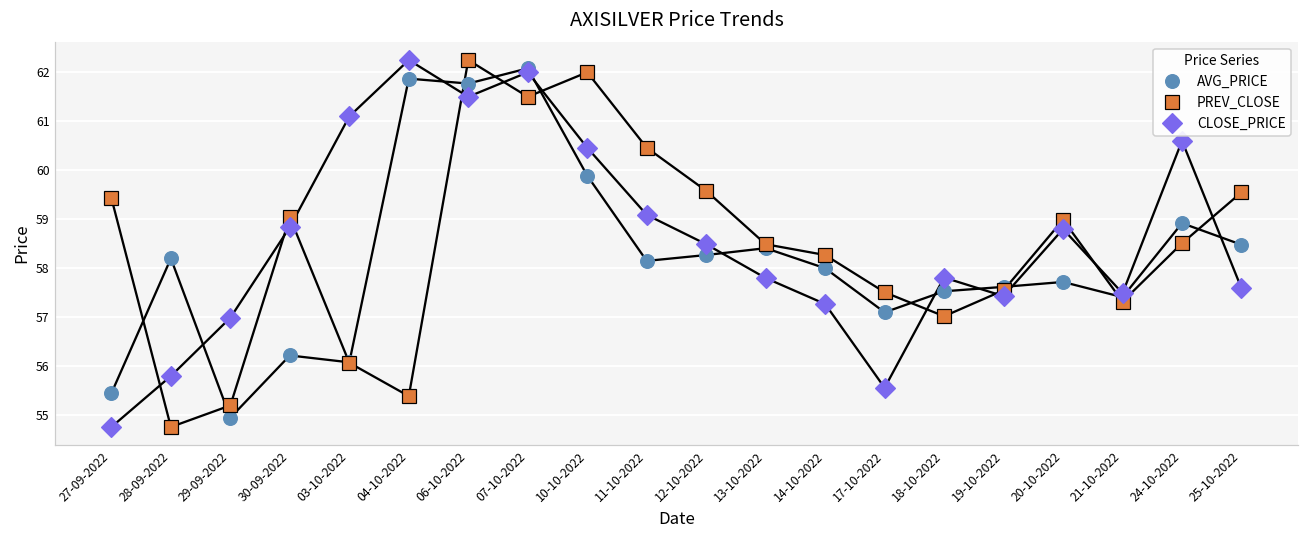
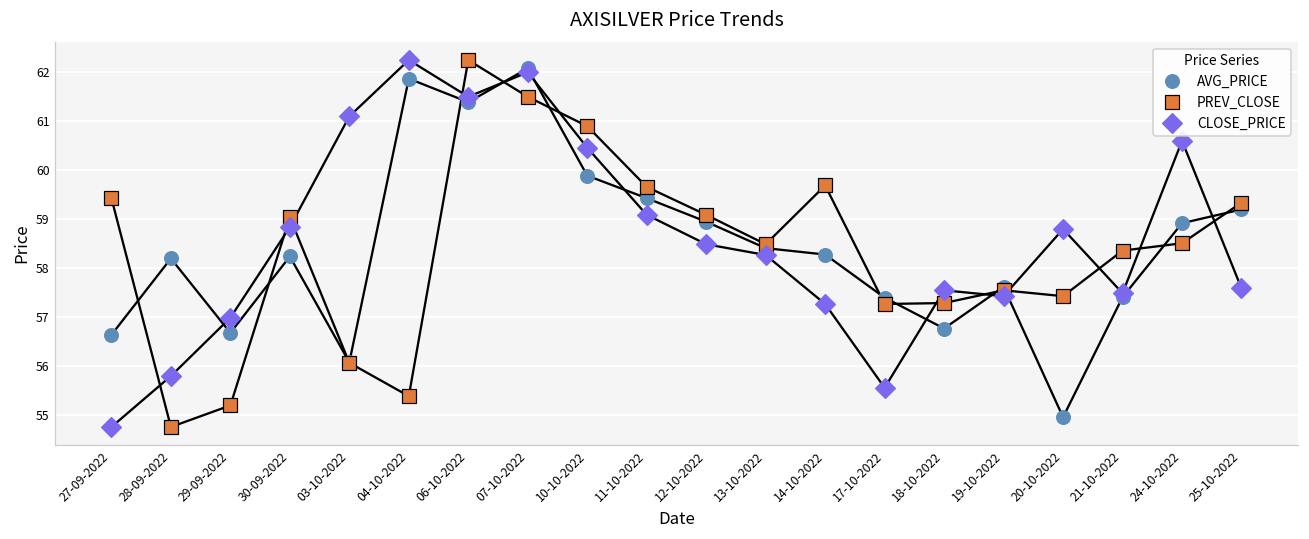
AVG_PRICE, 27-09-2022: 55.5 -> 56.6
AVG_PRICE, 29-09-2022: 55.0 -> 56.7
AVG_PRICE, 30-09-2022: 56.2 -> 58.2
AVG_PRICE, 06-10-2022: 61.8 -> 61.4
PREV_CLOSE, 10-10-2022: 62.0 -> 60.9
AVG_PRICE, 11-10-2022: 58.2 -> 59.4
PREV_CLOSE, 11-10-2022: 60.5 -> 59.7
AVG_PRICE, 12-10-2022: 58.3 -> 59.0
PREV_CLOSE, 12-10-2022: 59.6 -> 59.1
CLOSE_PRICE, 13-10-2022: 57.8 -> 58.3
AVG_PRICE, 14-10-2022: 58.0 -> 58.3
PREV_CLOSE, 14-10-2022: 58.3 -> 59.7
AVG_PRICE, 17-10-2022: 57.1 -> 57.4
PREV_CLOSE, 17-10-2022: 57.5 -> 57.3
AVG_PRICE, 18-10-2022: 57.5 -> 56.8
PREV_CLOSE, 18-10-2022: 57.0 -> 57.3
CLOSE_PRICE, 18-10-2022: 57.8 -> 57.6
AVG_PRICE, 20-10-2022: 57.7 -> 55.0
PREV_CLOSE, 20-10-2022: 59.0 -> 57.4
PREV_CLOSE, 21-10-2022: 57.3 -> 58.4
AVG_PRICE, 25-10-2022: 58.5 -> 59.2
PREV_CLOSE, 25-10-2022: 59.6 -> 59.3
